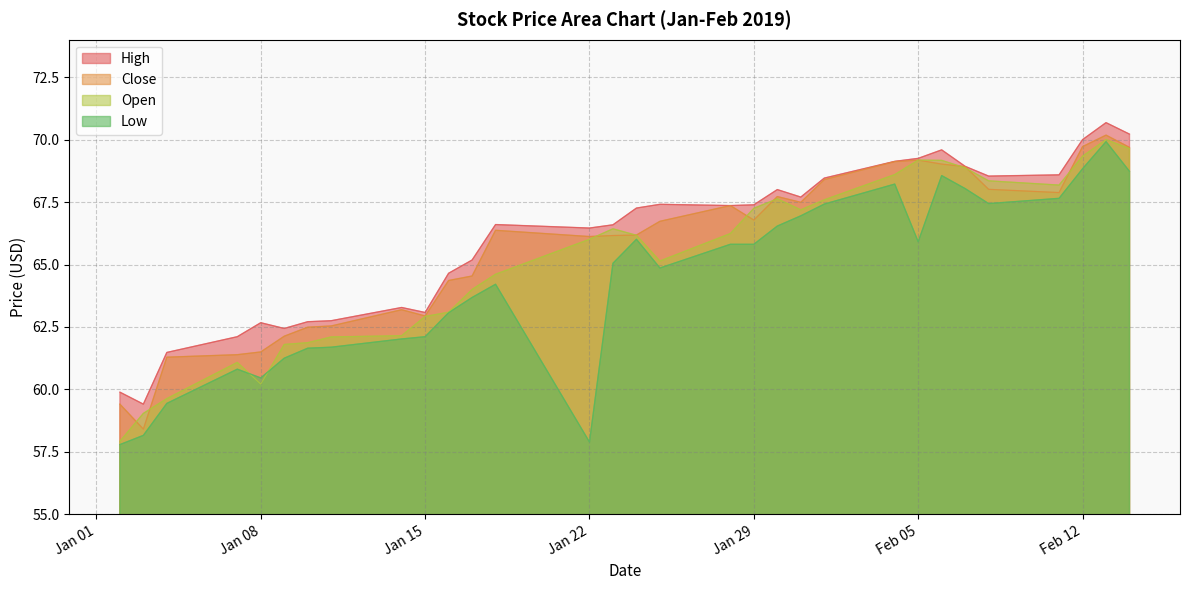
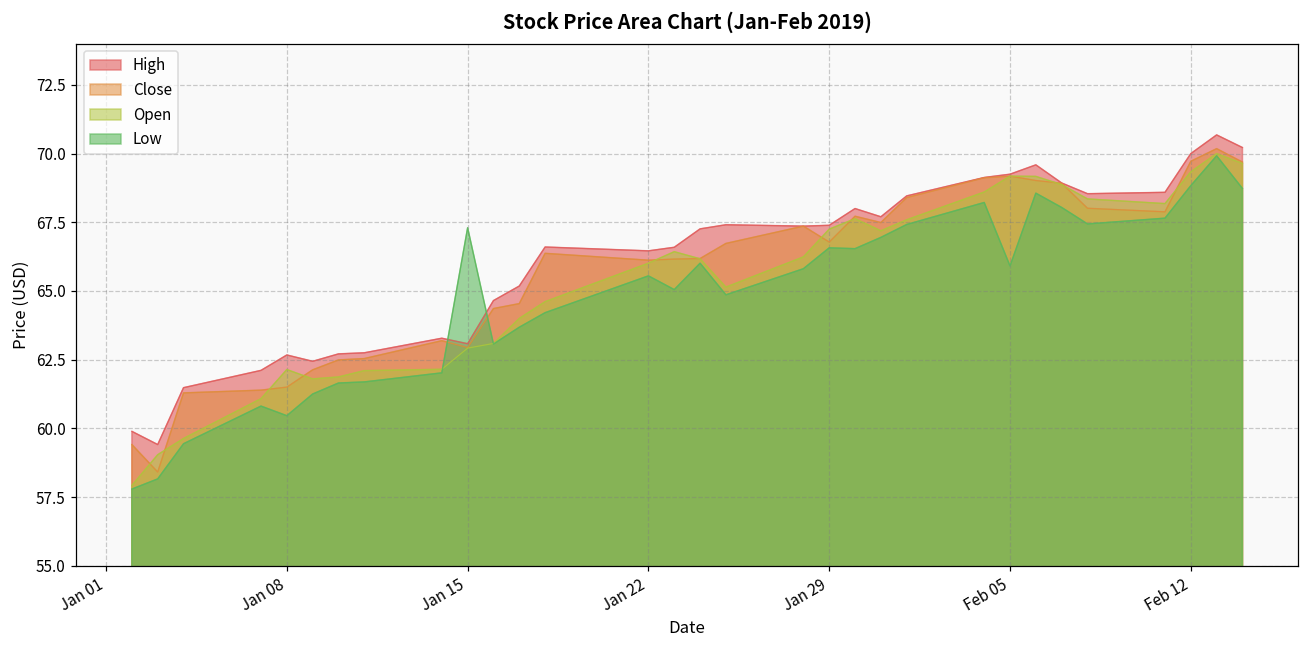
Open, Jan 08: 60.2 -> 62.1
Low, Jan 15: 62.1 -> 67.3
Low, Jan 22: 57.9 -> 65.6
Low, Jan 29: 65.8 -> 66.6
